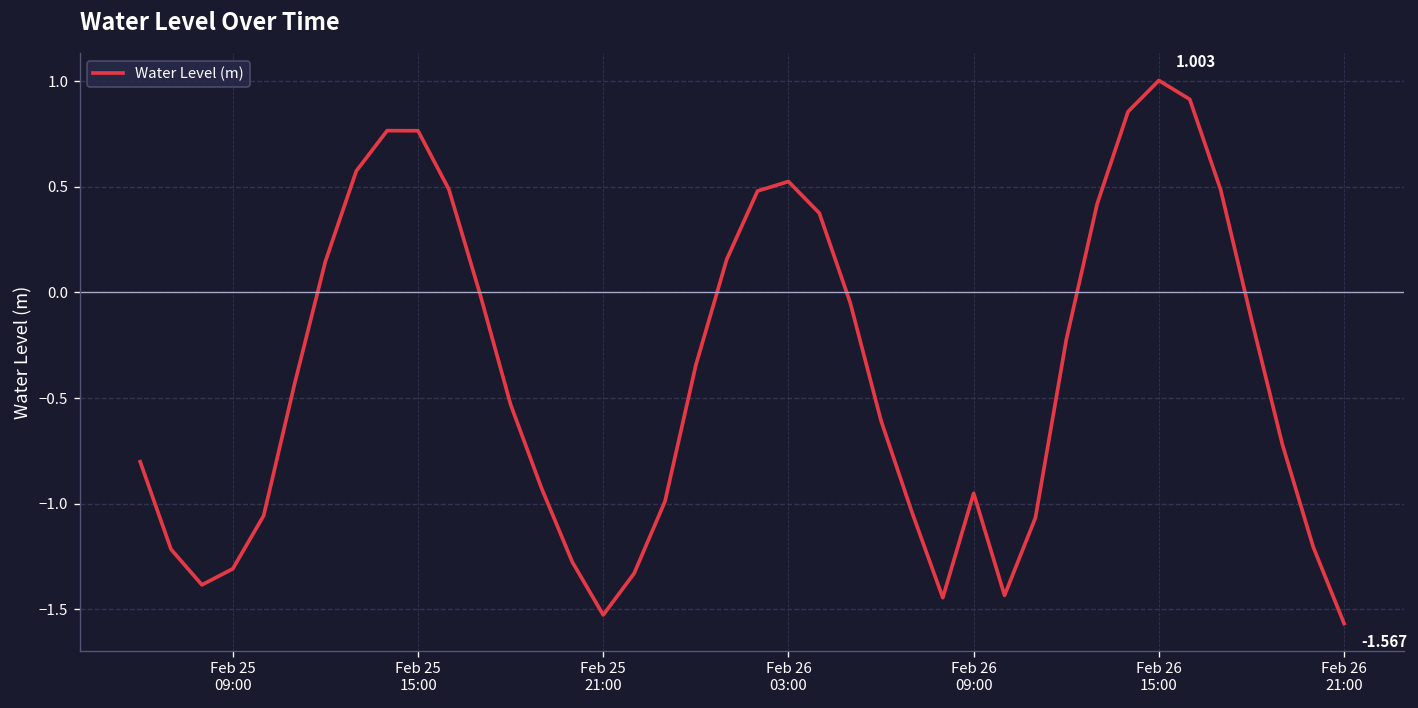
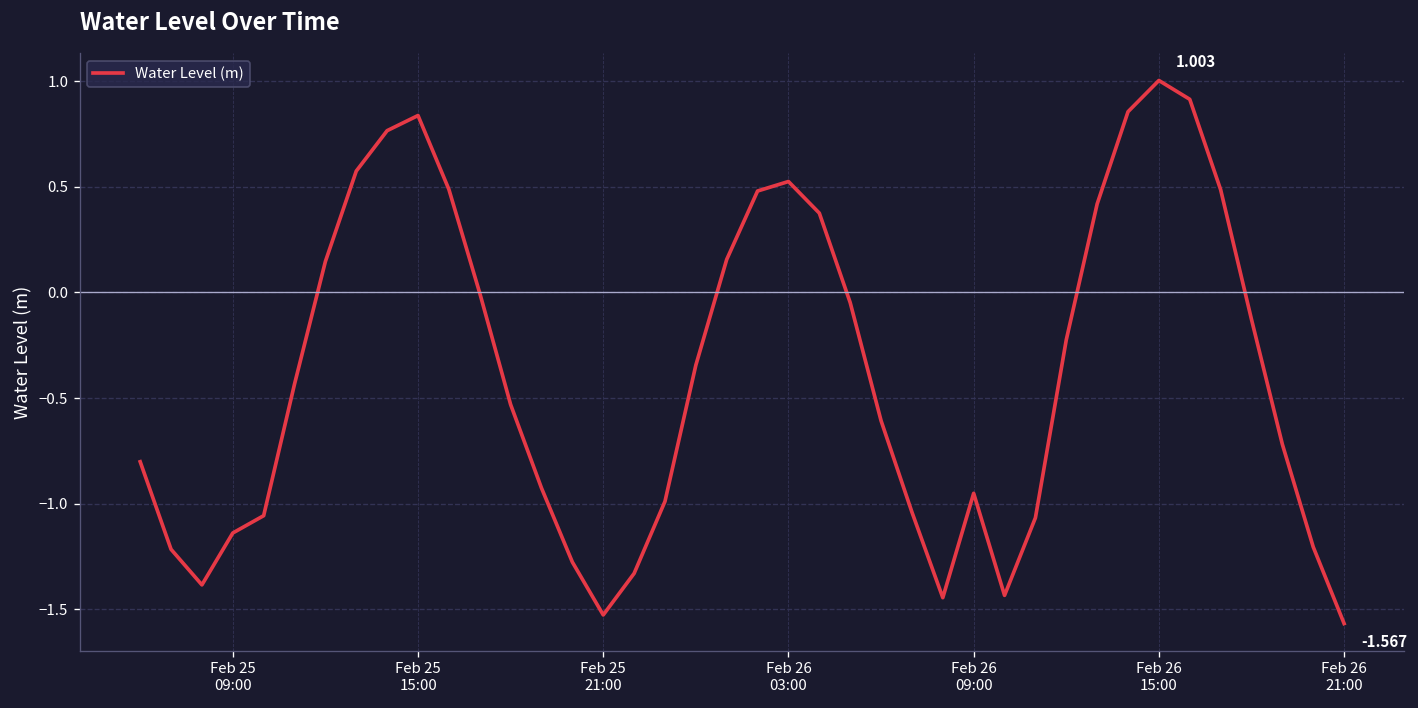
Feb 25 09:00: -1.31 -> -1.14
Feb 25 15:00: 0.77 -> 0.84
